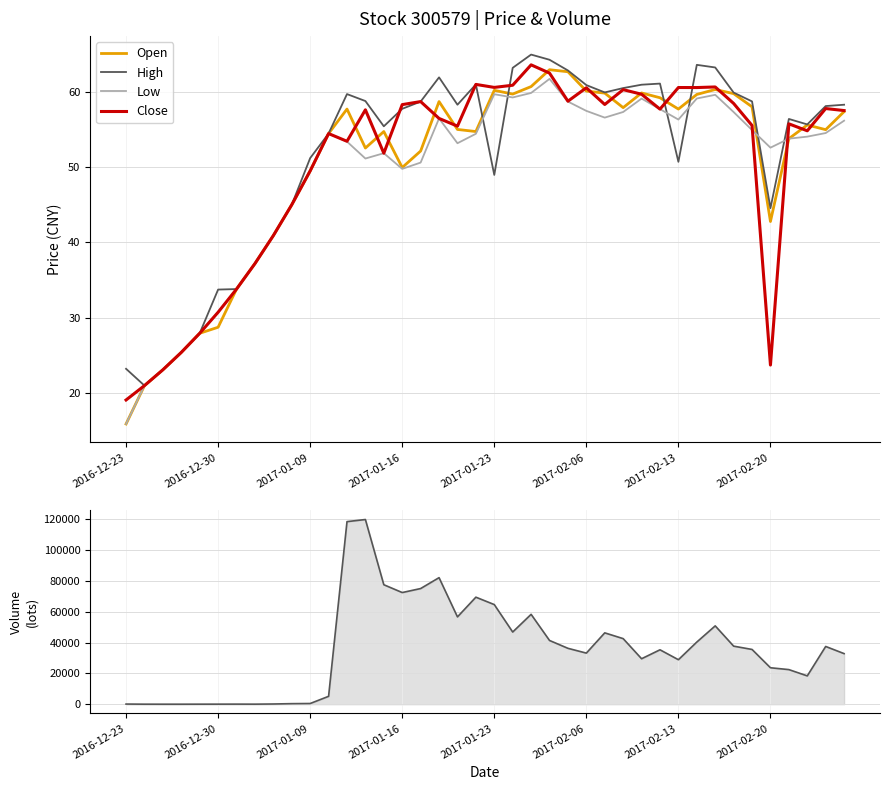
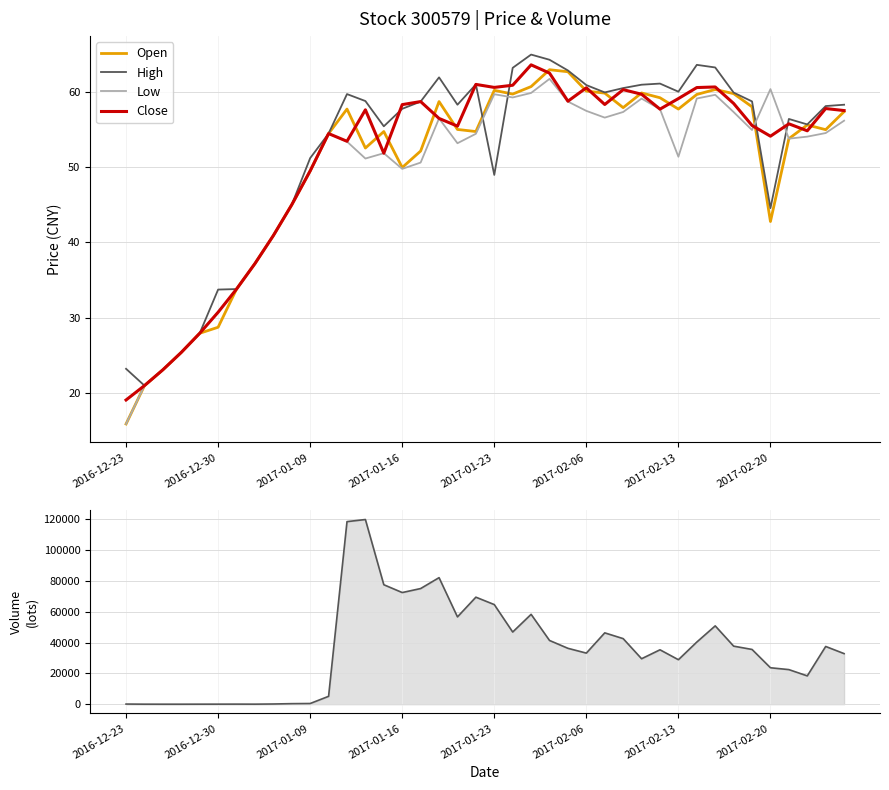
Stock 300579 | Price & Volume, High, 2017-02-13: 51 -> 60
Stock 300579 | Price & Volume, Low, 2017-02-13: 56 -> 51
Stock 300579 | Price & Volume, Close, 2017-02-13: 61 -> 59
Stock 300579 | Price & Volume, Low, 2017-02-20: 53 -> 60
Stock 300579 | Price & Volume, Close, 2017-02-20: 24 -> 54
